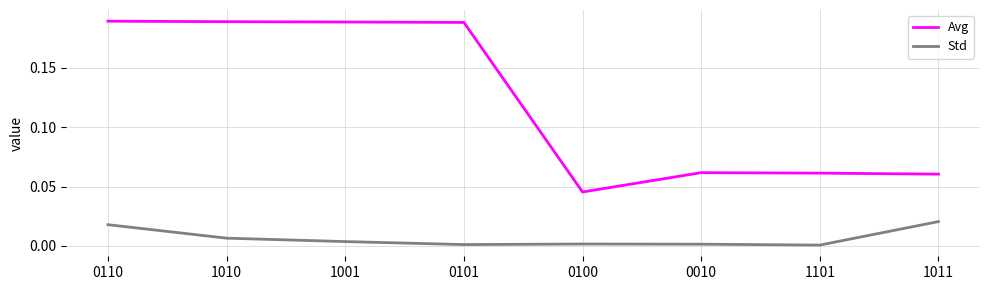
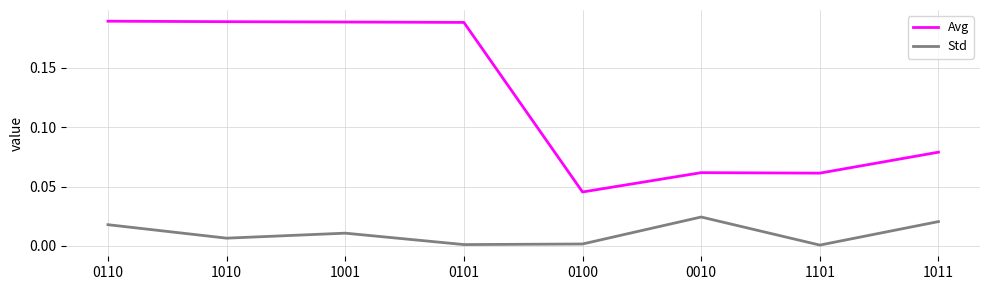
Std, 1001: 0.004 -> 0.011
Std, 0010: 0.001 -> 0.024
Avg, 1011: 0.060 -> 0.079
